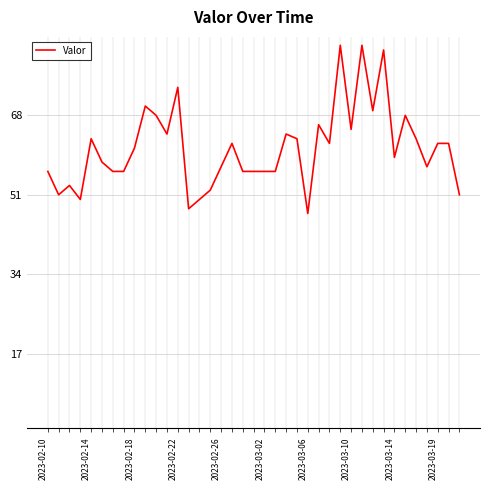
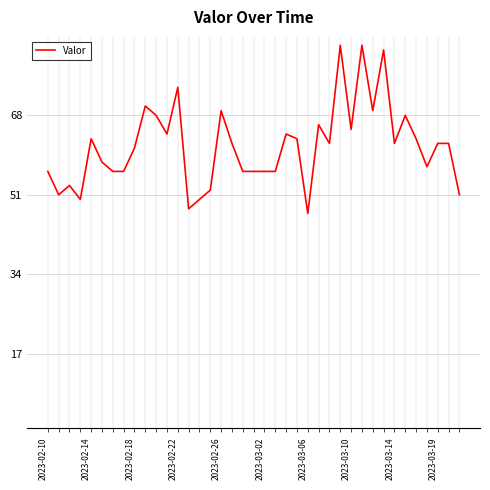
2023-02-26: 57 -> 69
2023-03-14: 59 -> 62
